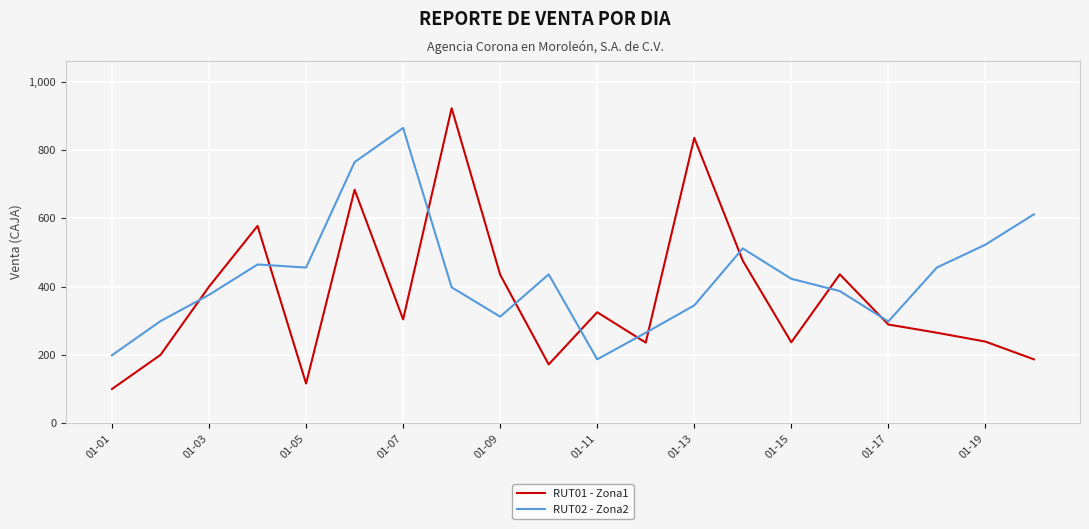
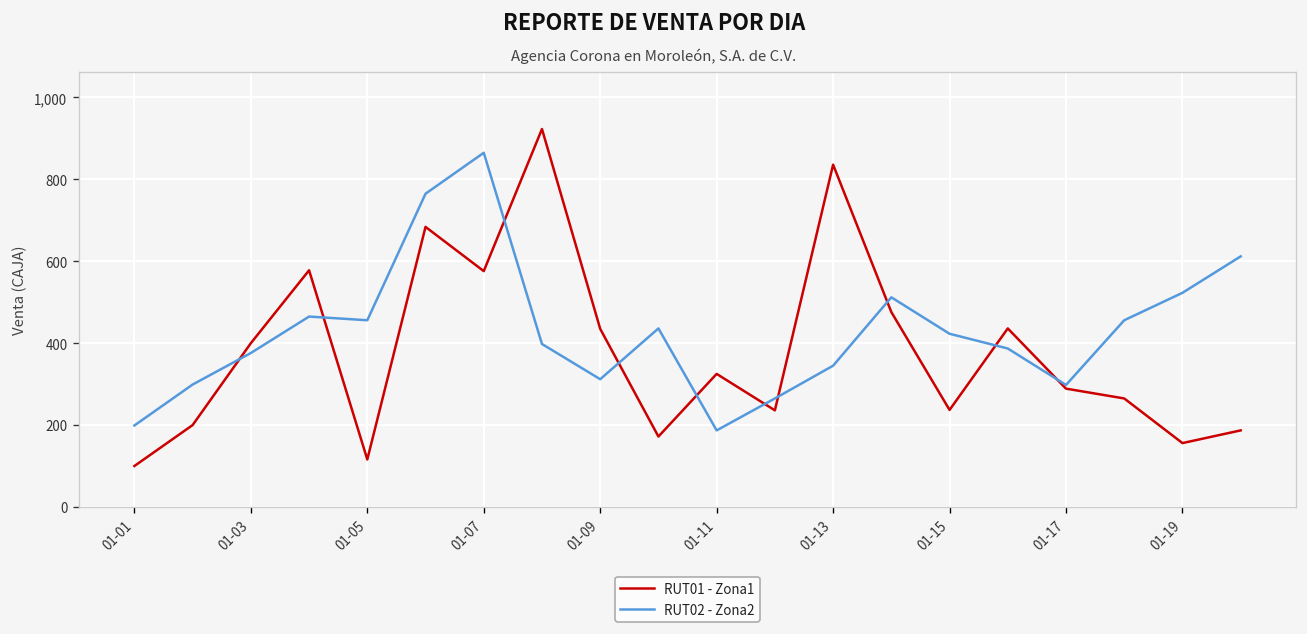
RUT01 - Zona1, 01-07: 300 -> 580
RUT01 - Zona1, 01-19: 240 -> 160
